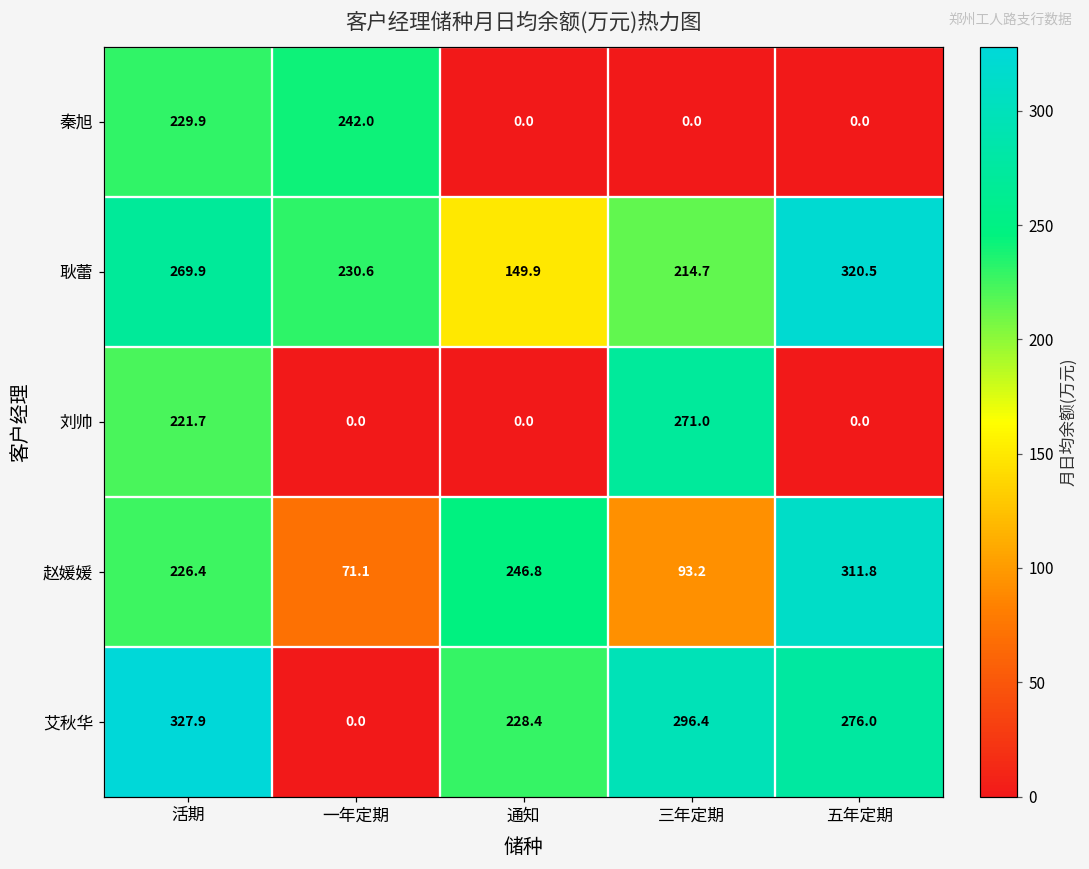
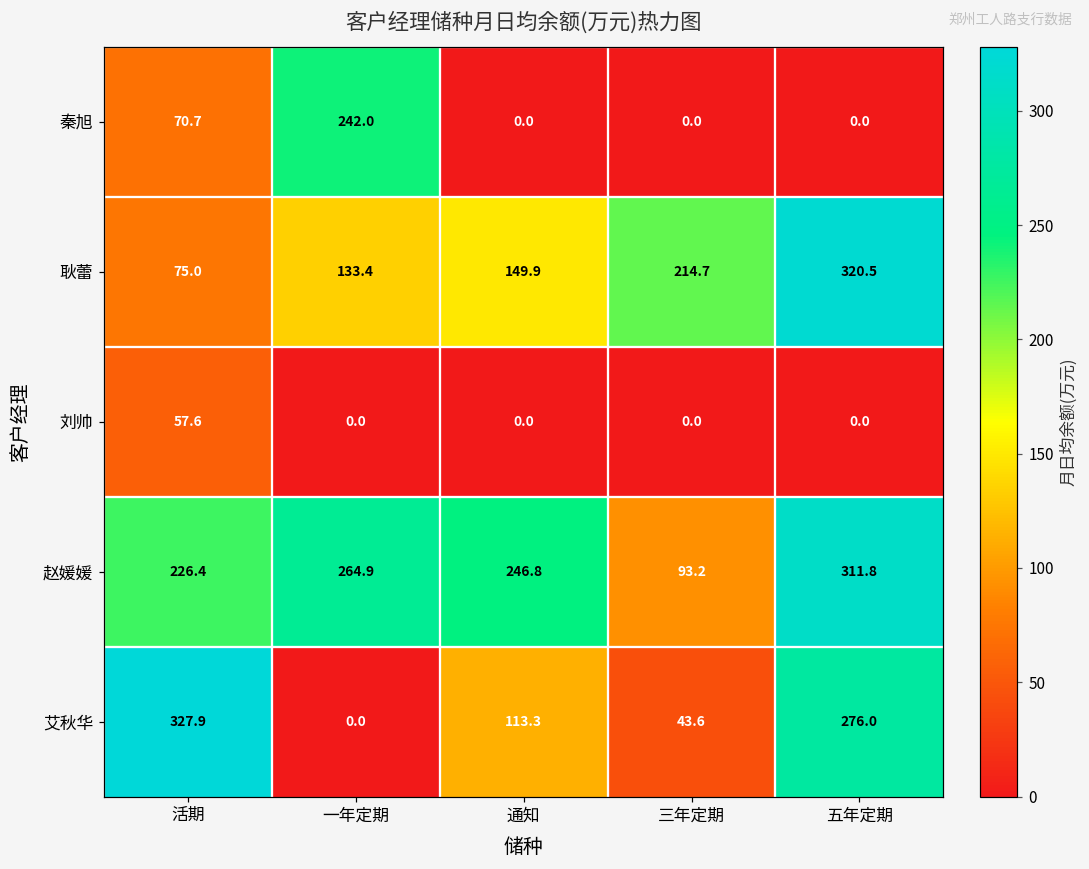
秦旭, 活期: 229.9 -> 70.7
耿蕾, 活期: 269.9 -> 75.0
耿蕾, 一年定期: 230.6 -> 133.4
刘帅, 活期: 221.7 -> 57.6
刘帅, 三年定期: 271.0 -> 0.0
赵媛媛, 一年定期: 71.1 -> 264.9
艾秋华, 通知: 228.4 -> 113.3
艾秋华, 三年定期: 296.4 -> 43.6
